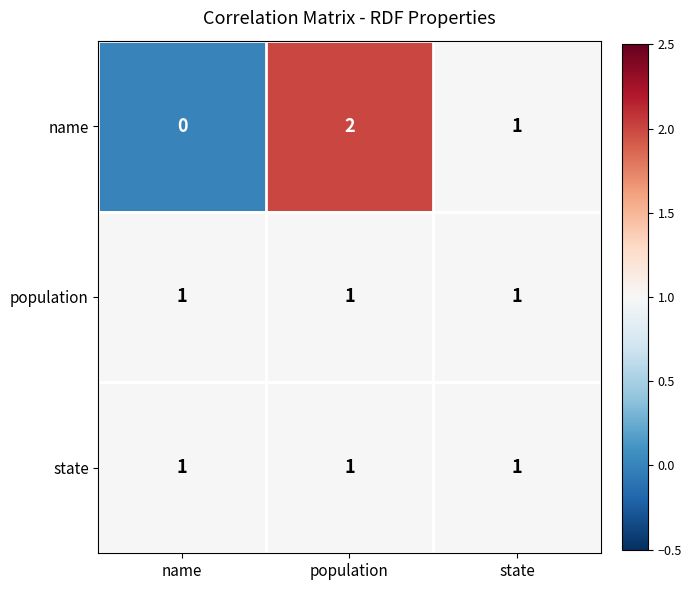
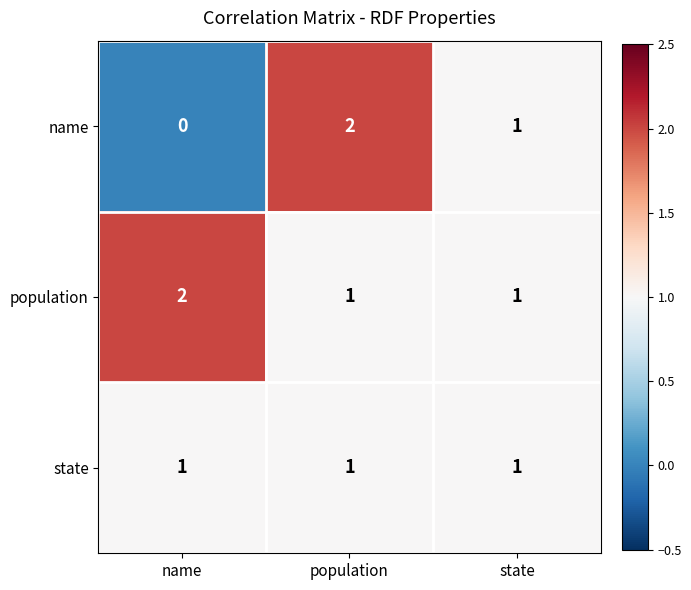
population, name: 1 -> 2
